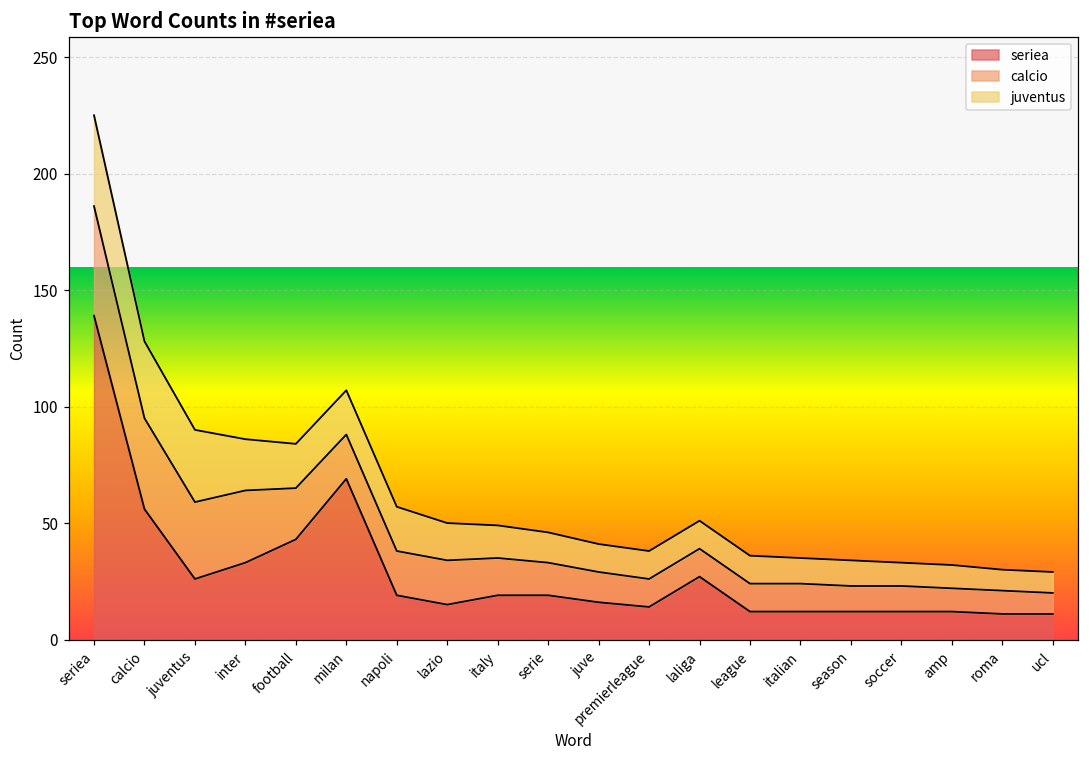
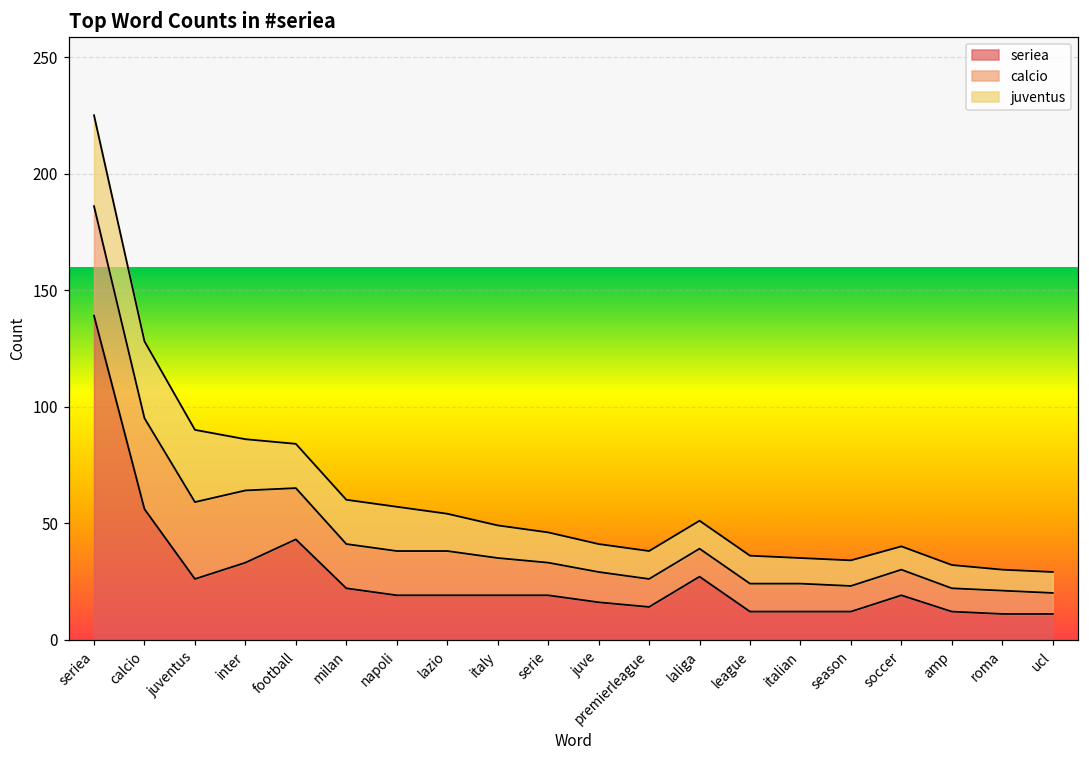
seriea, milan: 69 -> 22
seriea, lazio: 15 -> 19
seriea, soccer: 12 -> 19
